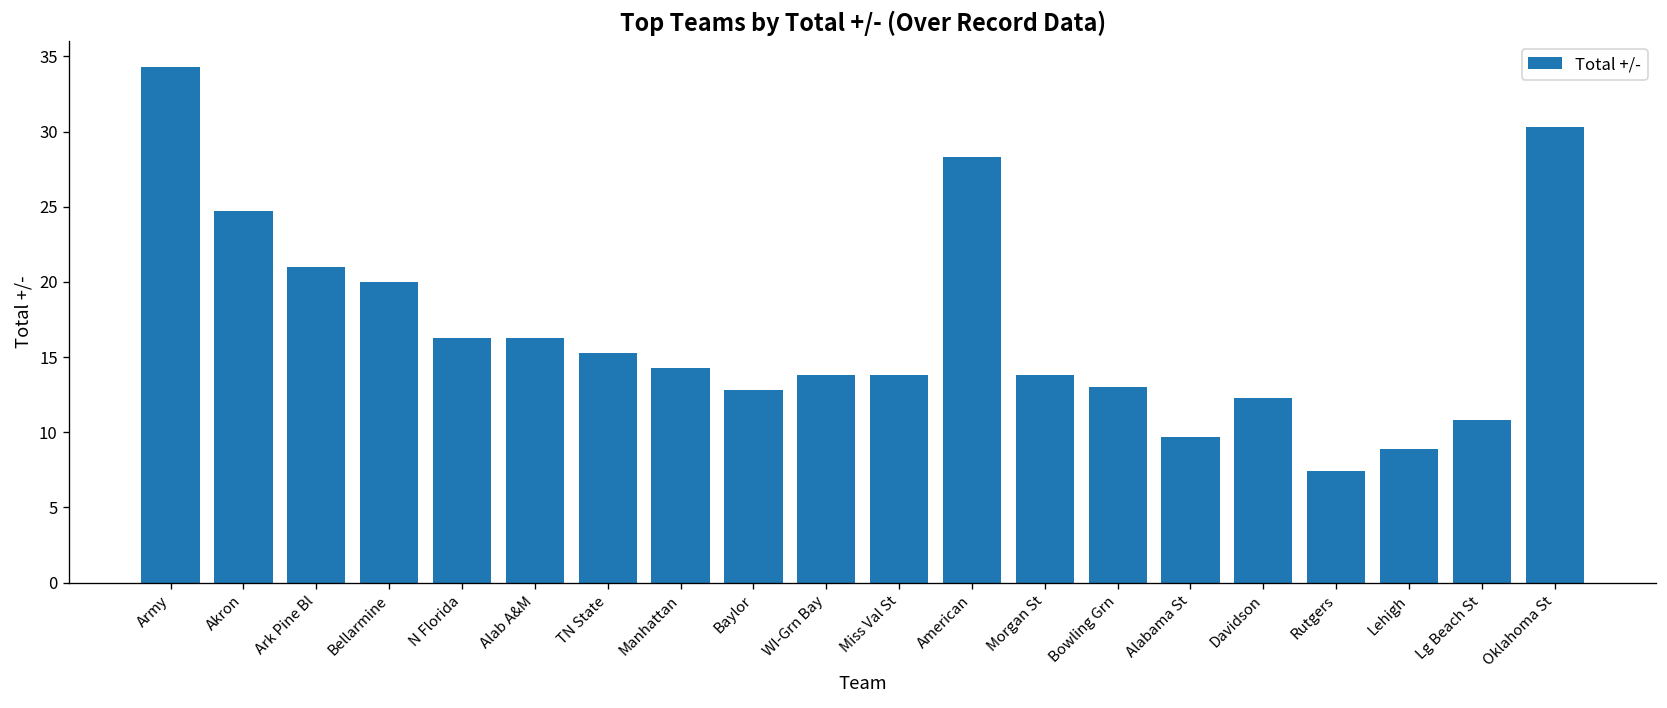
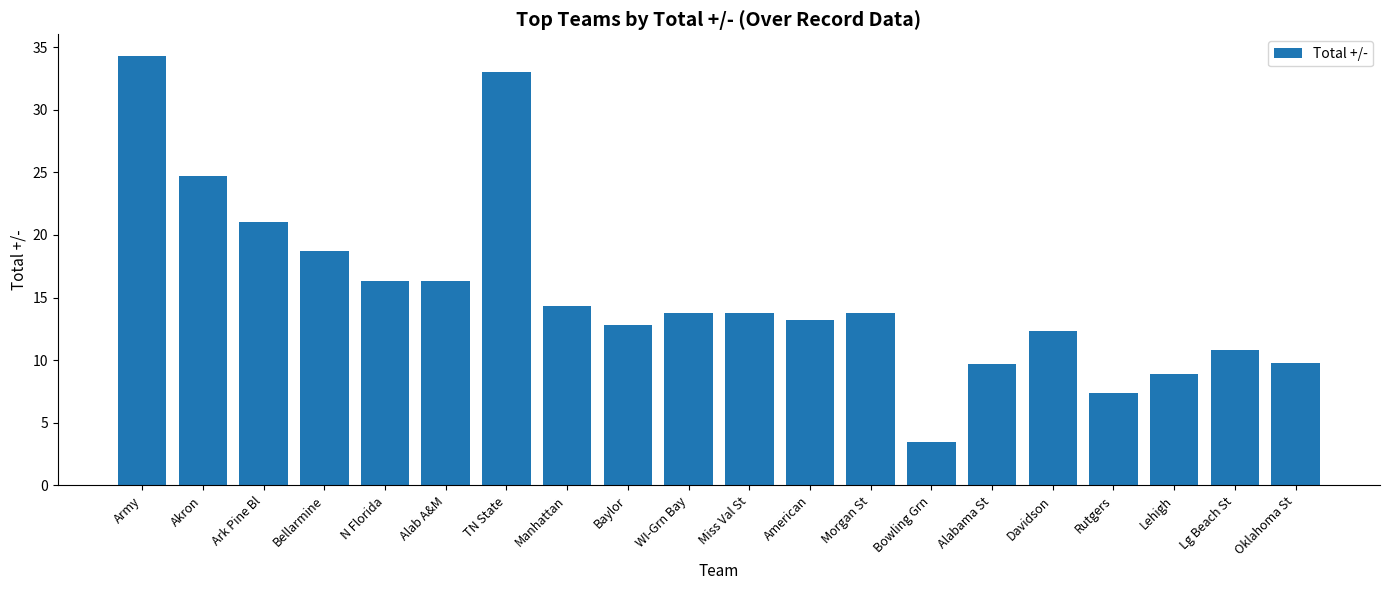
Bellarmine: 20.0 -> 18.7
TN State: 15.3 -> 33.0
American: 28.3 -> 13.2
Bowling Grn: 13.0 -> 3.5
Oklahoma St: 30.3 -> 9.8
